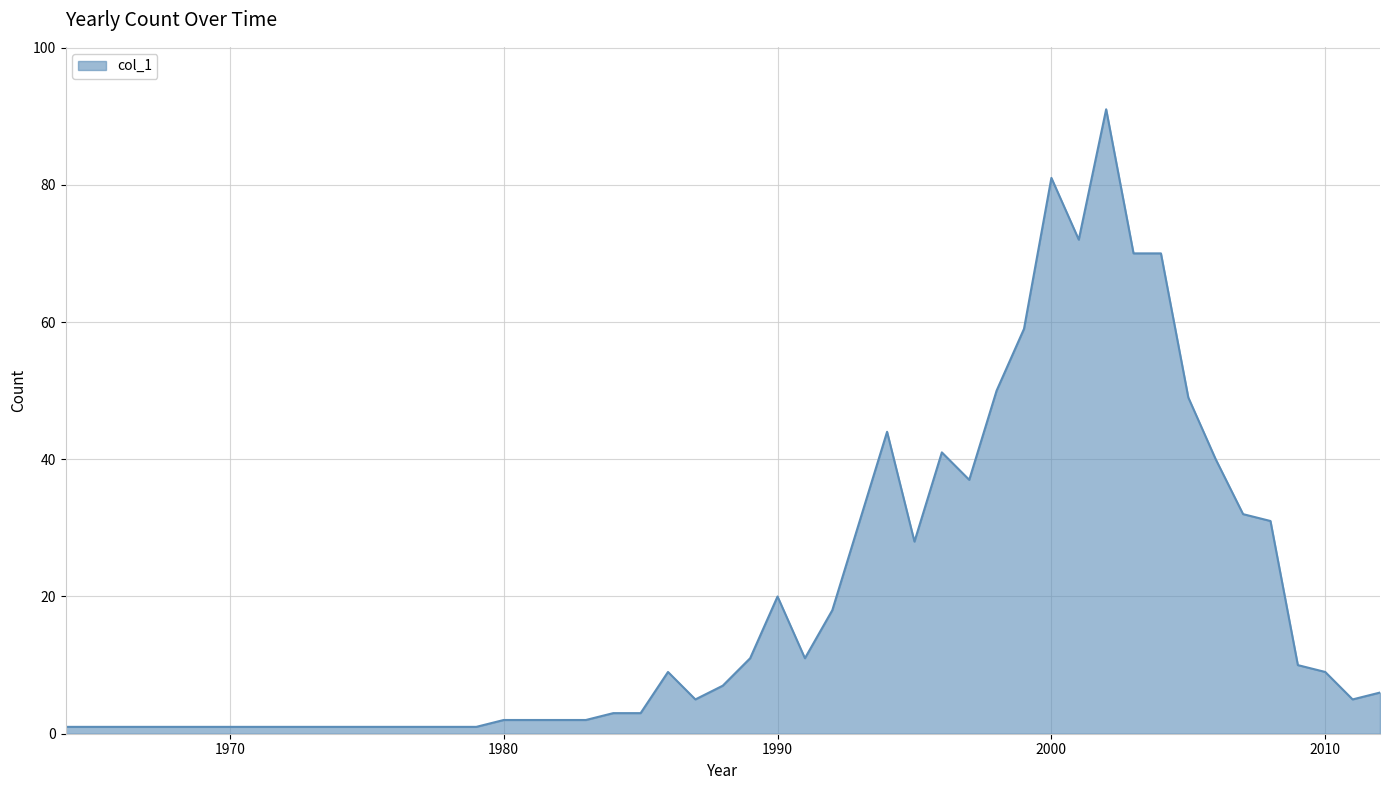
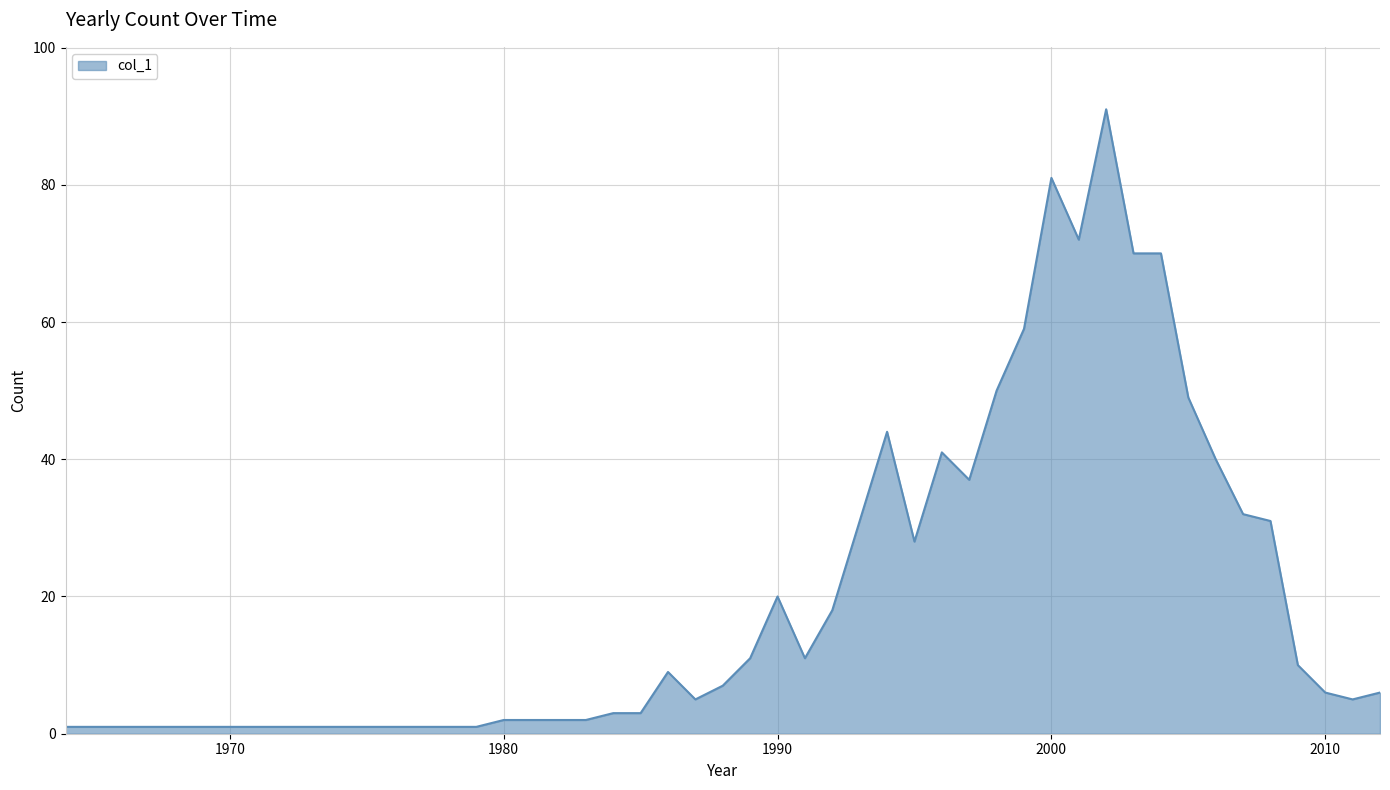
2010: 9 -> 6
